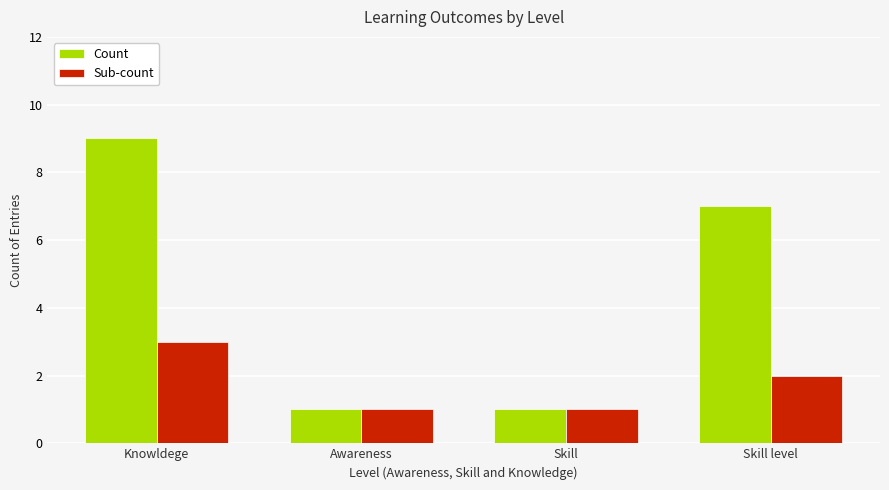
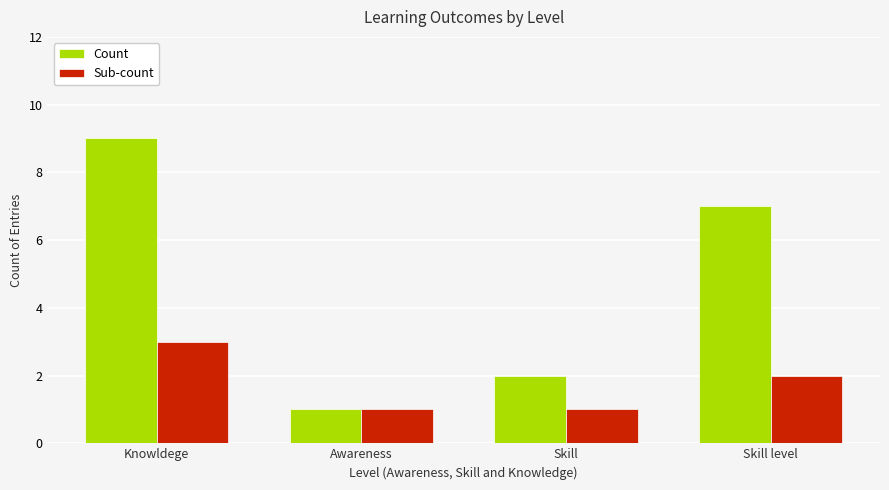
Count, Skill: 1 -> 2
